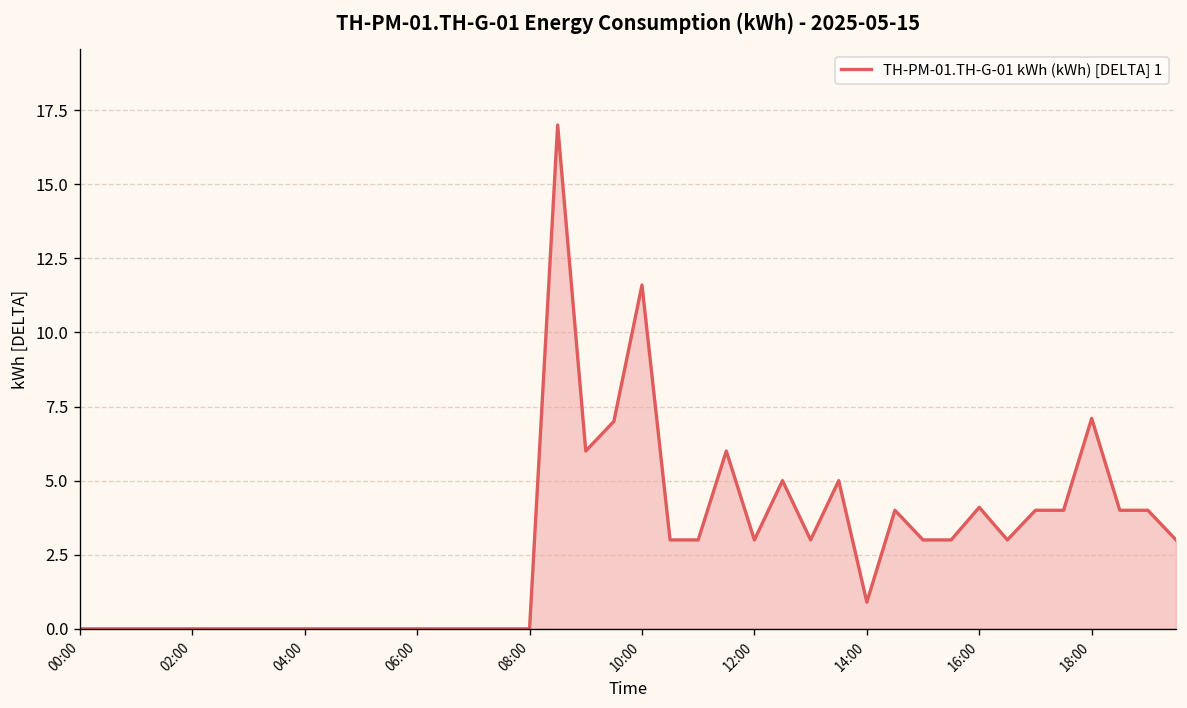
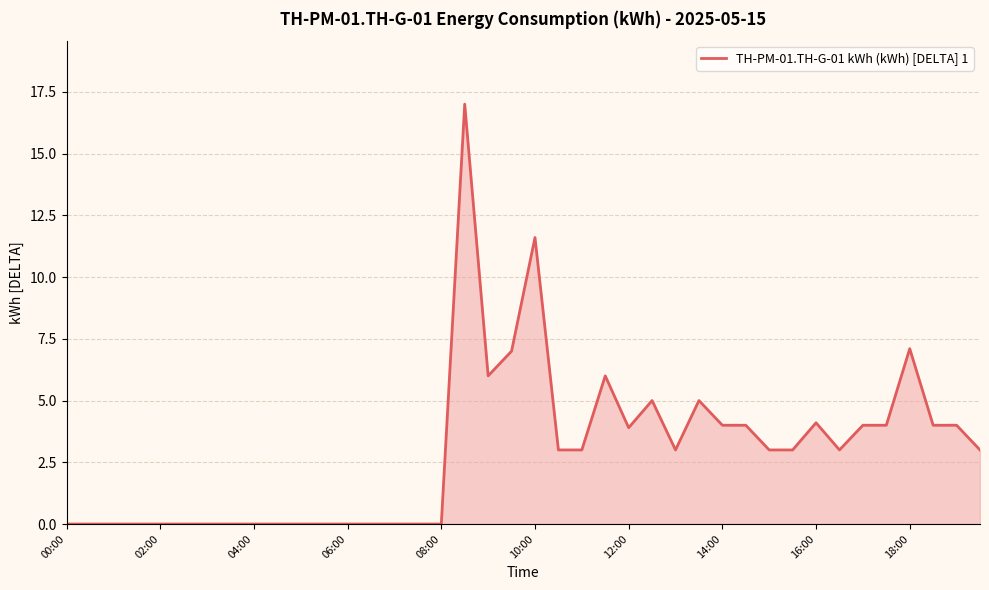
12:00: 3.0 -> 3.9
14:00: 0.9 -> 4.0
